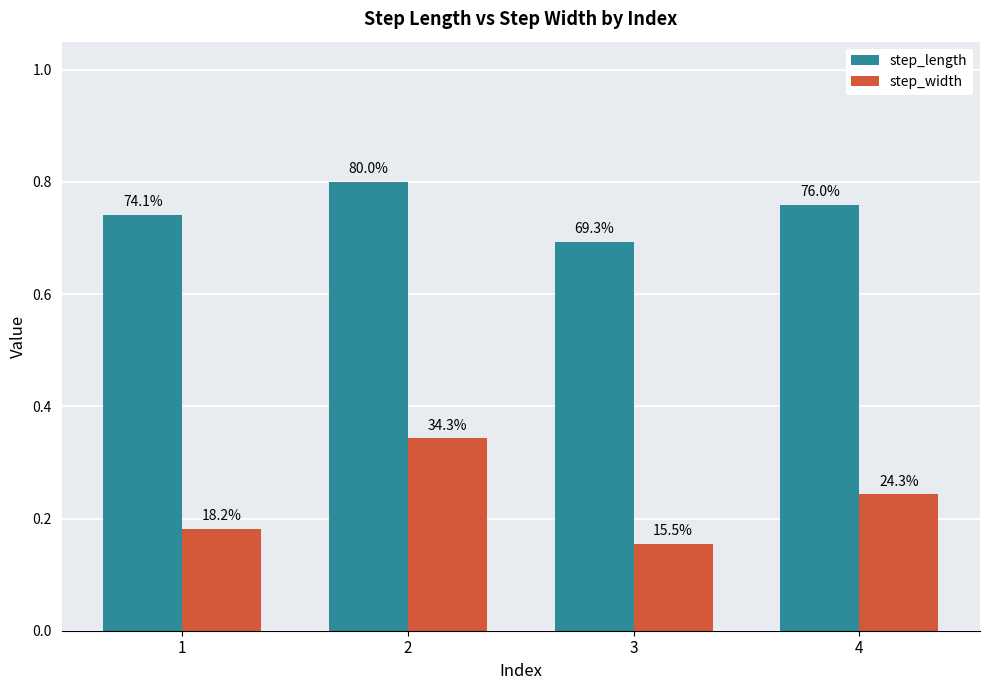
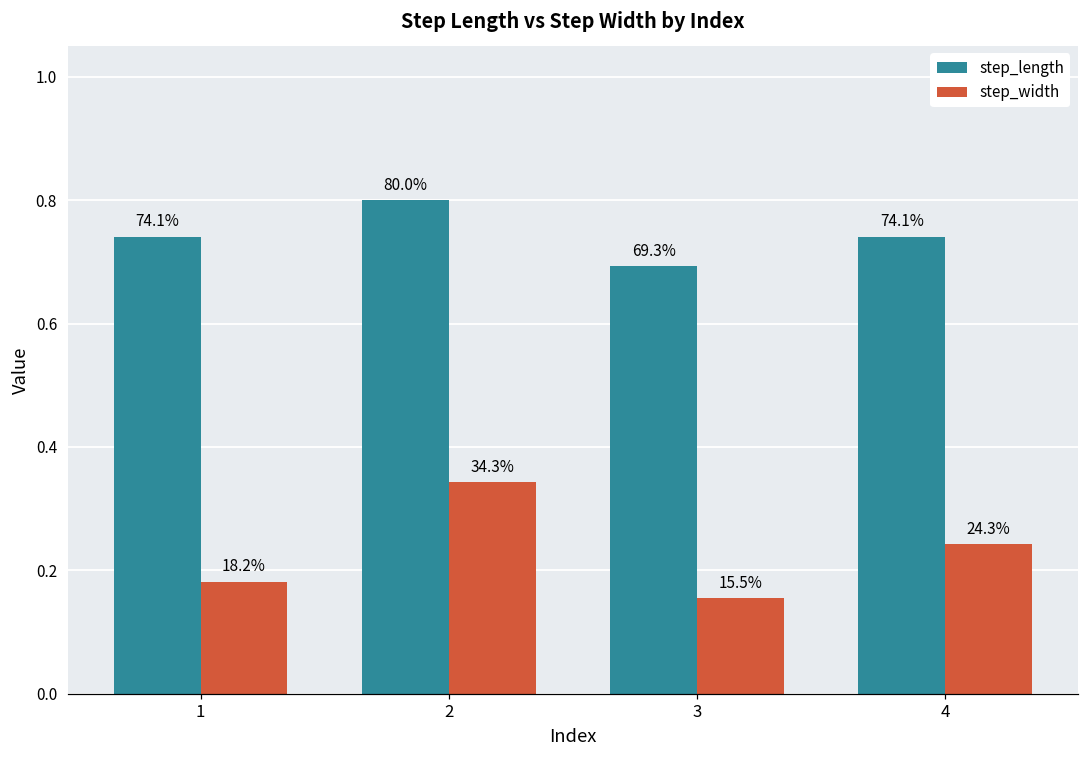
step_length, 4: 76.0% -> 74.1%
